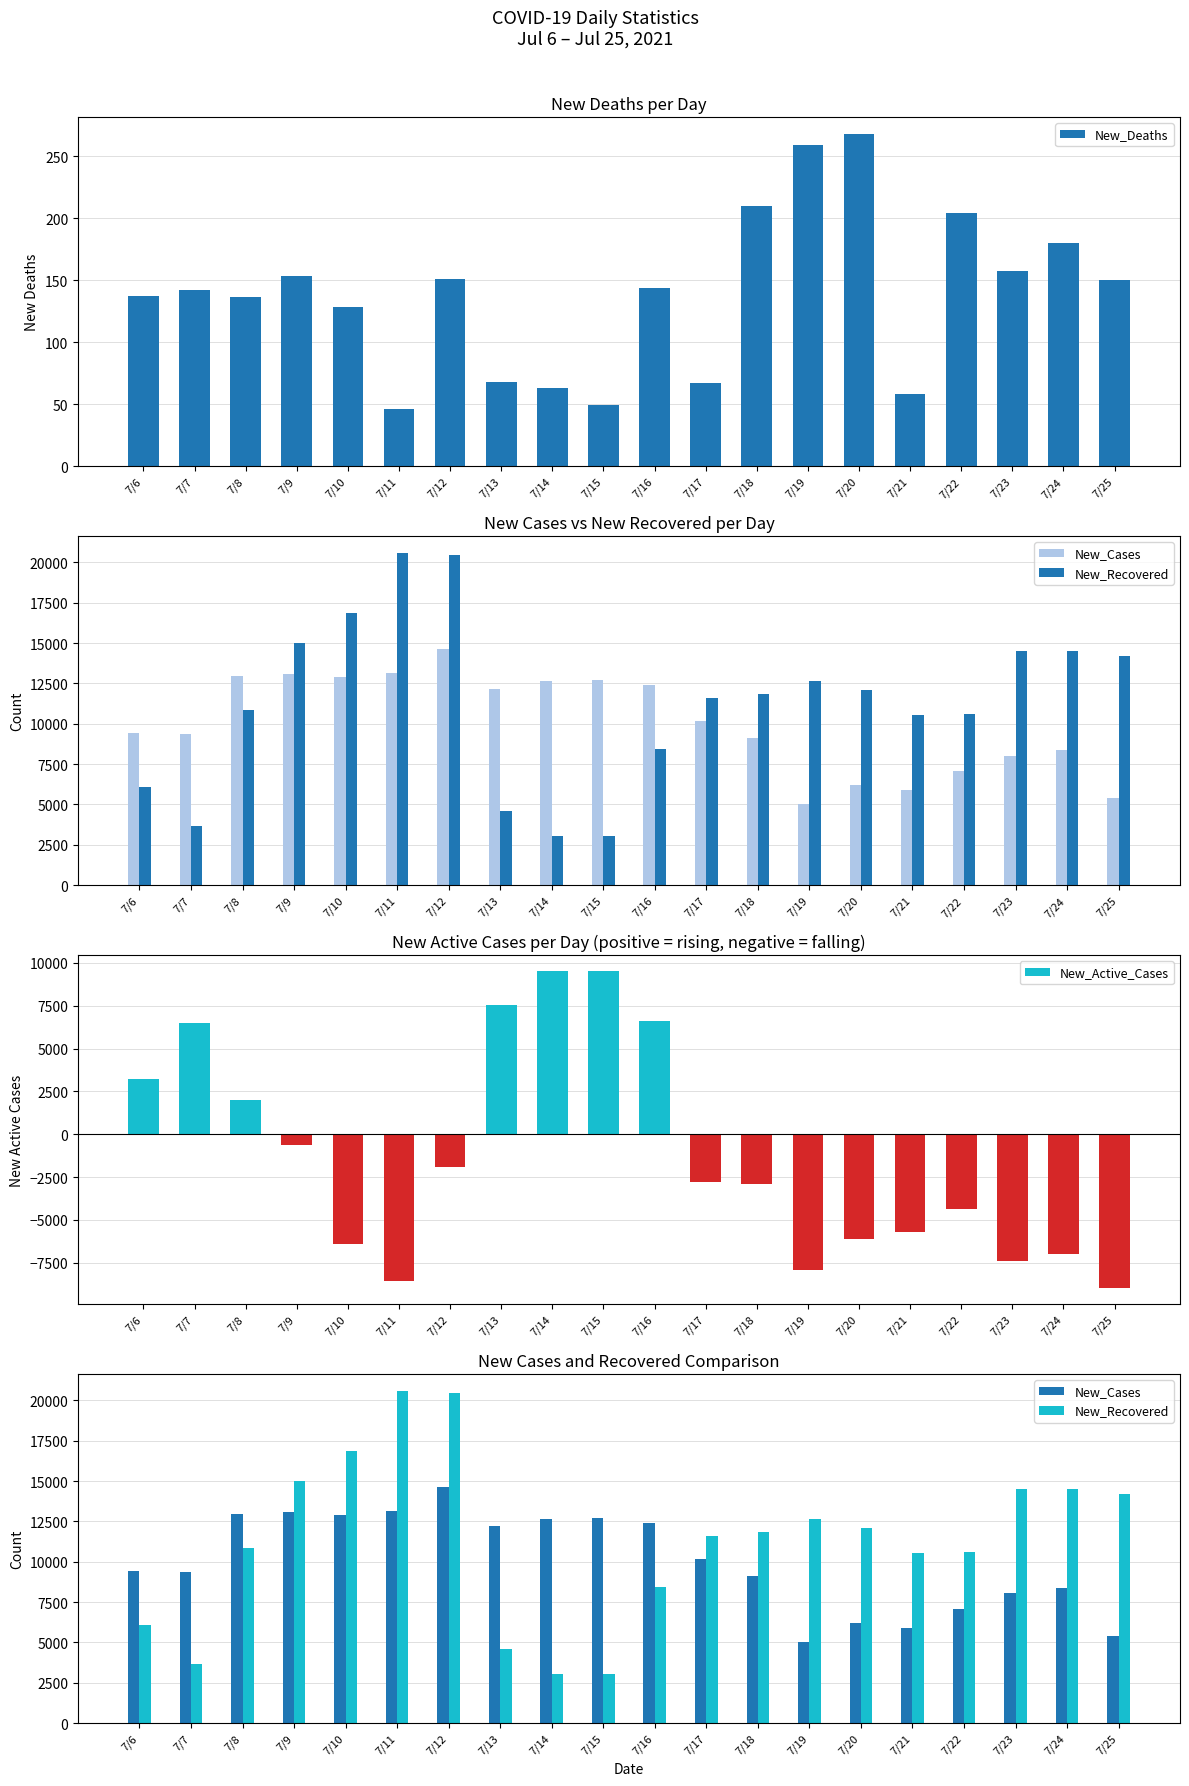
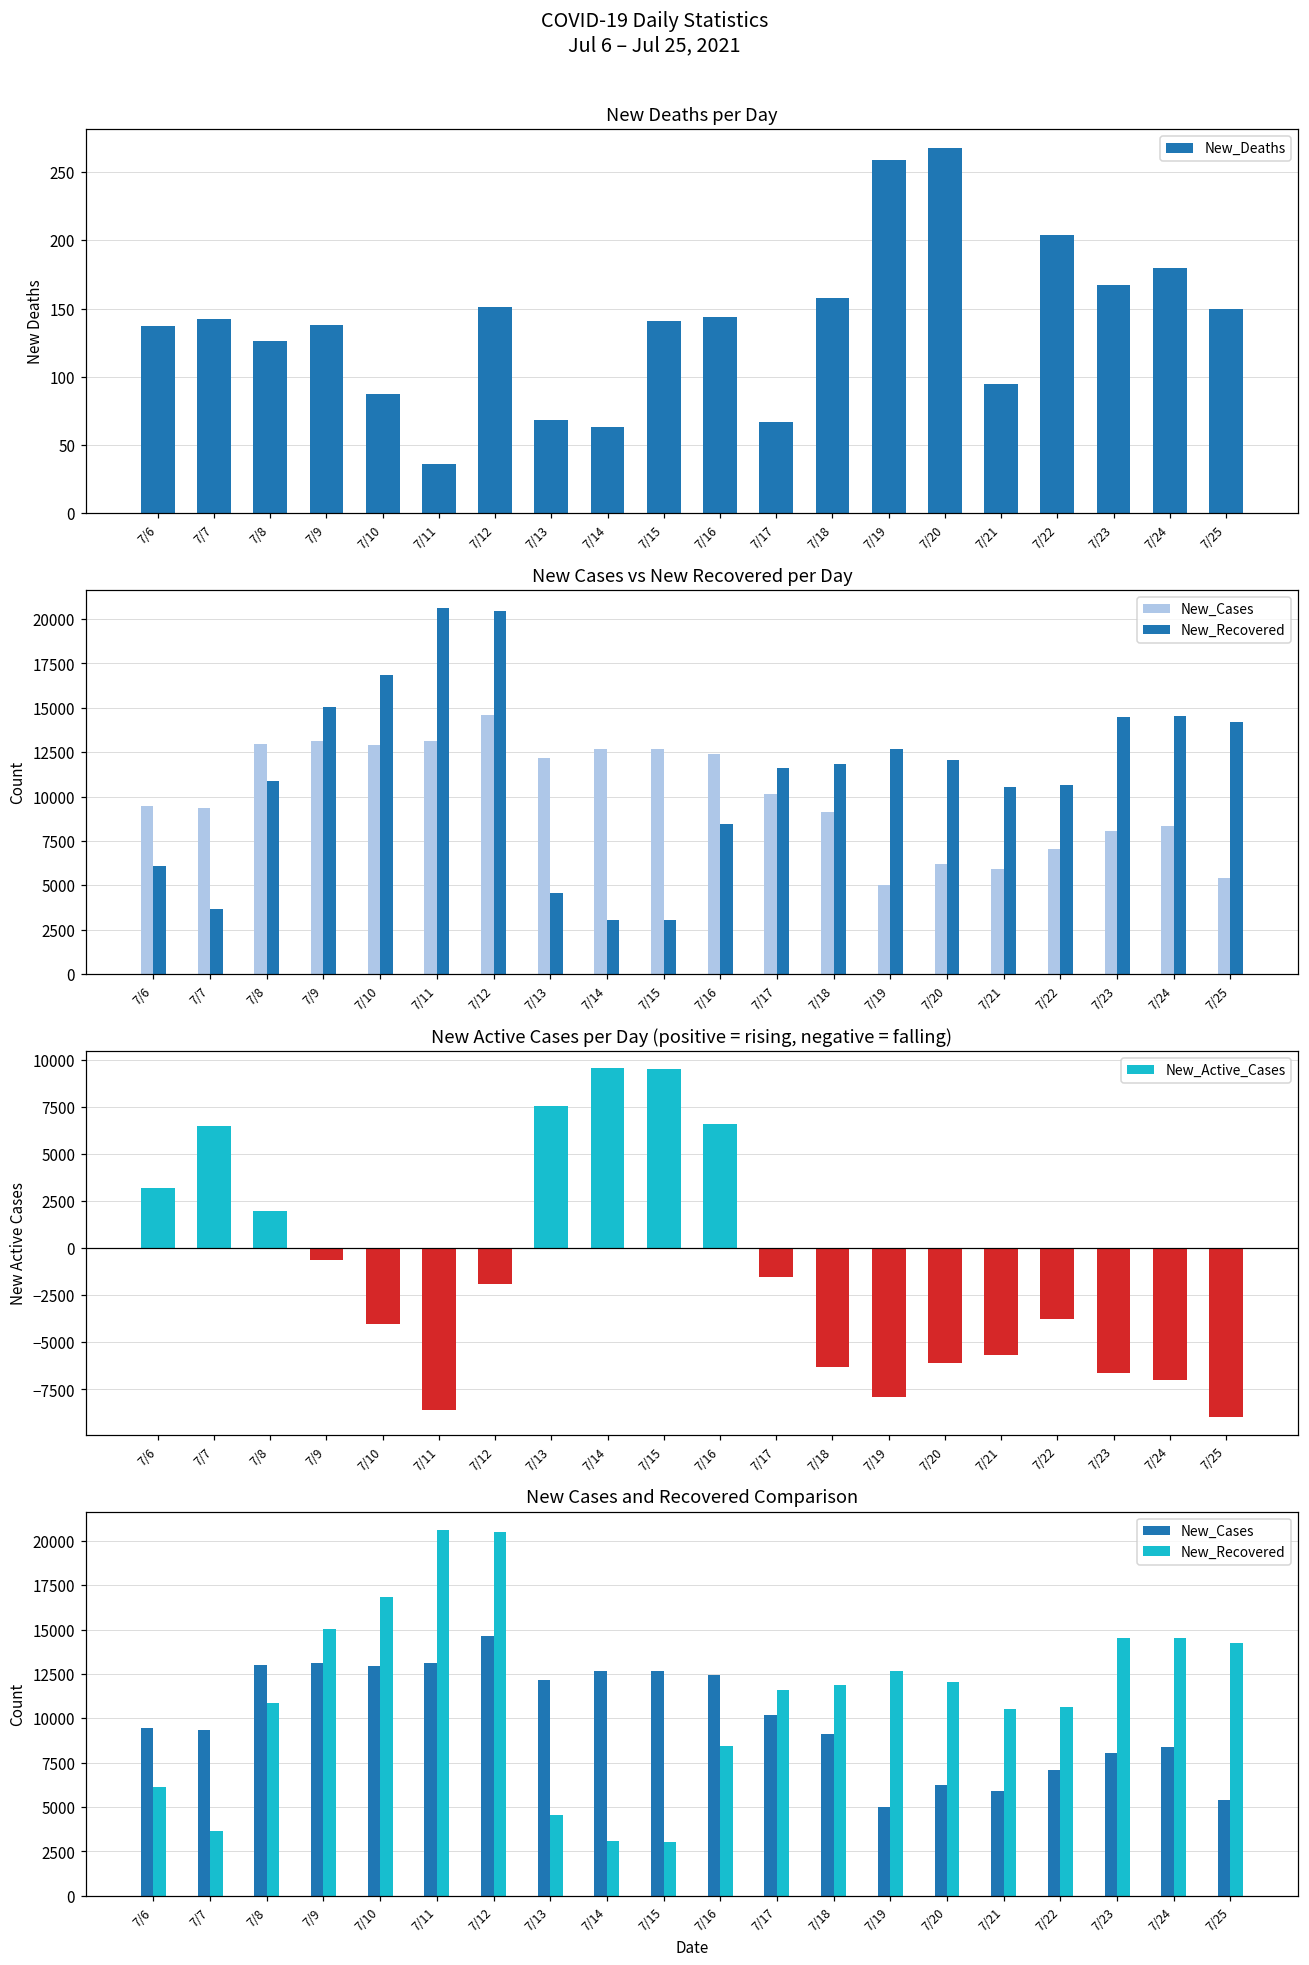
New Deaths per Day, 7/8: 136 -> 126
New Deaths per Day, 7/9: 153 -> 138
New Deaths per Day, 7/10: 128 -> 87
New Deaths per Day, 7/11: 46 -> 36
New Deaths per Day, 7/15: 49 -> 141
New Deaths per Day, 7/18: 210 -> 158
New Deaths per Day, 7/21: 58 -> 95
New Deaths per Day, 7/23: 157 -> 167
New Active Cases per Day (positive = rising, negative = falling), 7/10: -6400 -> -4000
New Active Cases per Day (positive = rising, negative = falling), 7/17: -2800 -> -1500
New Active Cases per Day (positive = rising, negative = falling), 7/18: -2900 -> -6300
New Active Cases per Day (positive = rising, negative = falling), 7/22: -4400 -> -3800
New Active Cases per Day (positive = rising, negative = falling), 7/23: -7400 -> -6600
